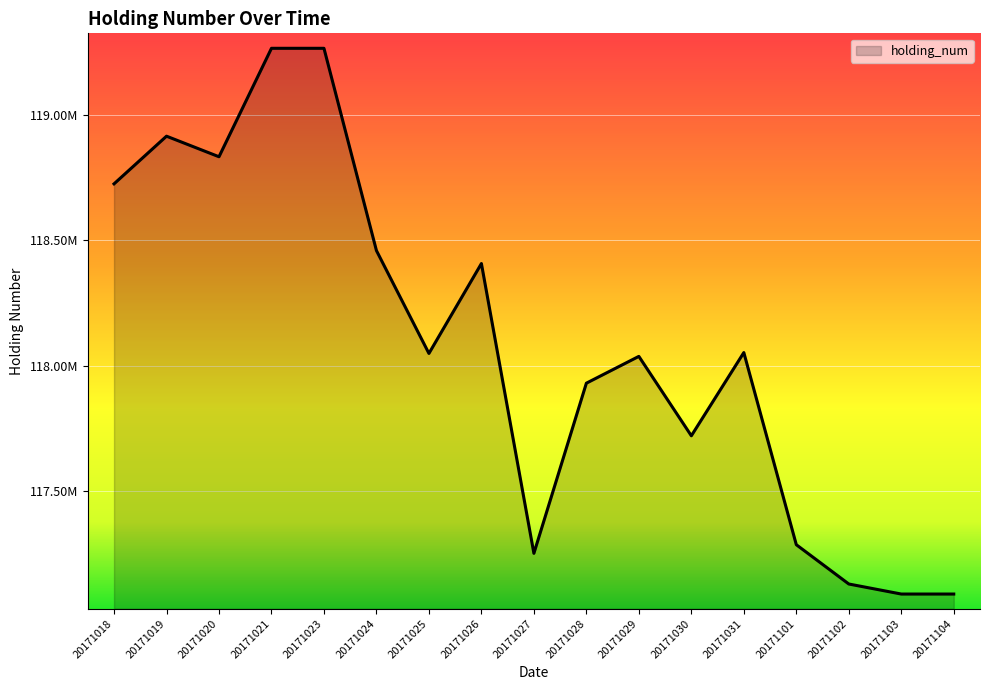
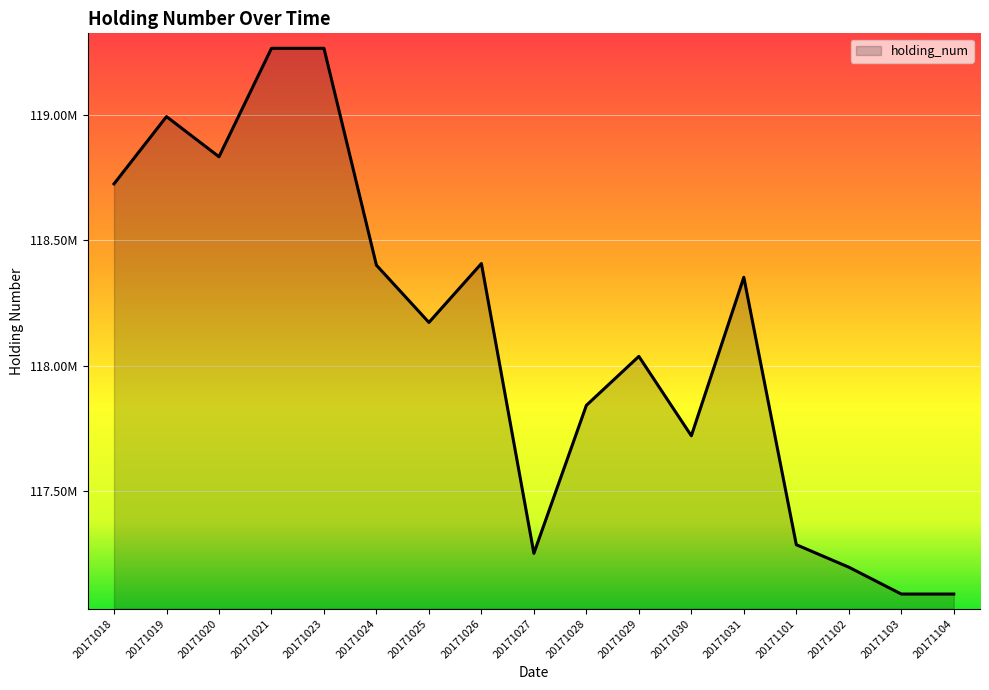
20171019: 118910000 -> 118990000
20171024: 118460000 -> 118400000
20171025: 118050000 -> 118170000
20171028: 117930000 -> 117840000
20171031: 118050000 -> 118350000
20171102: 117130000 -> 117200000
